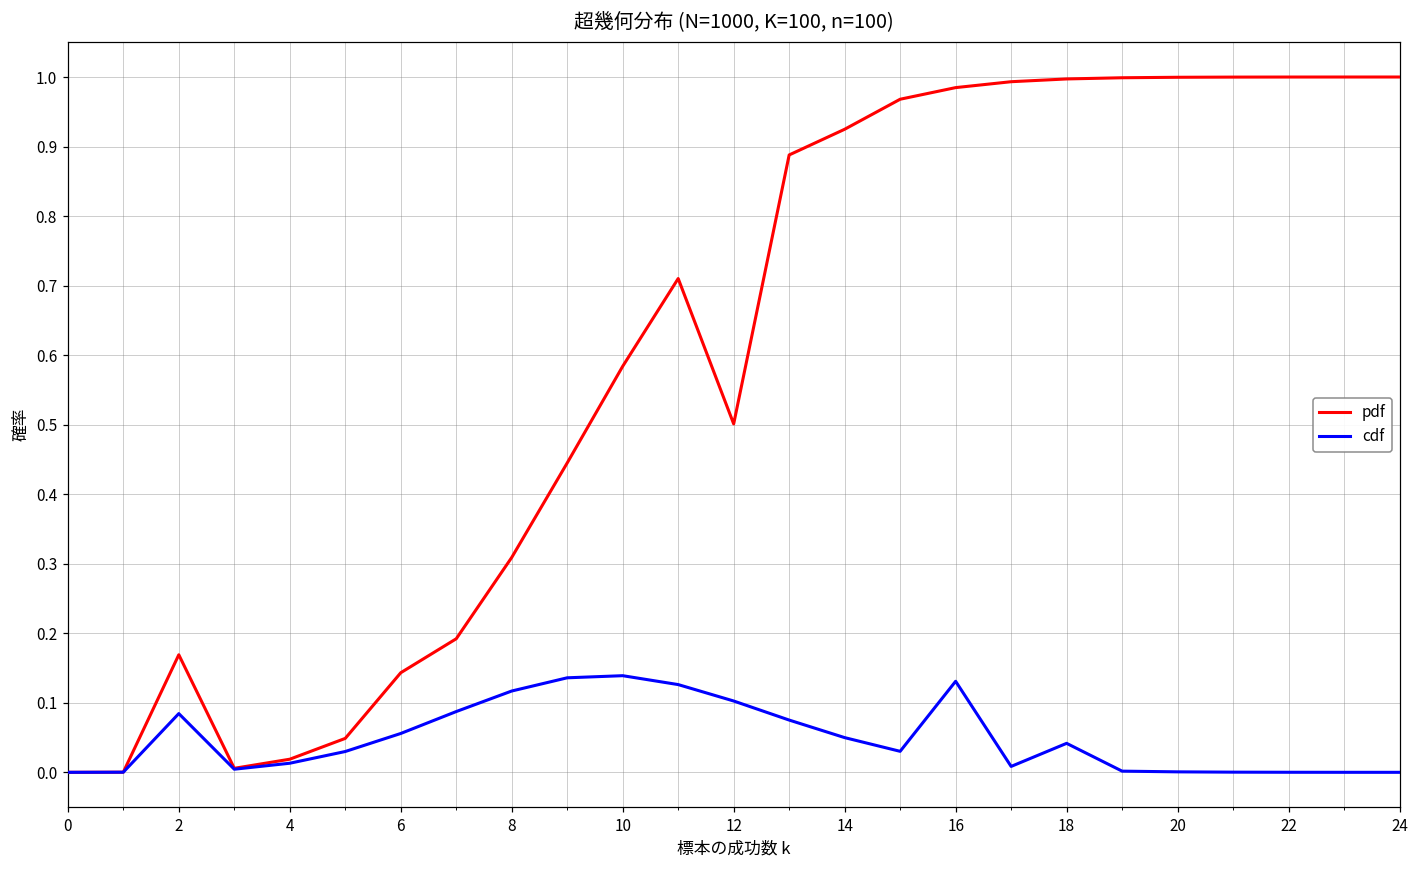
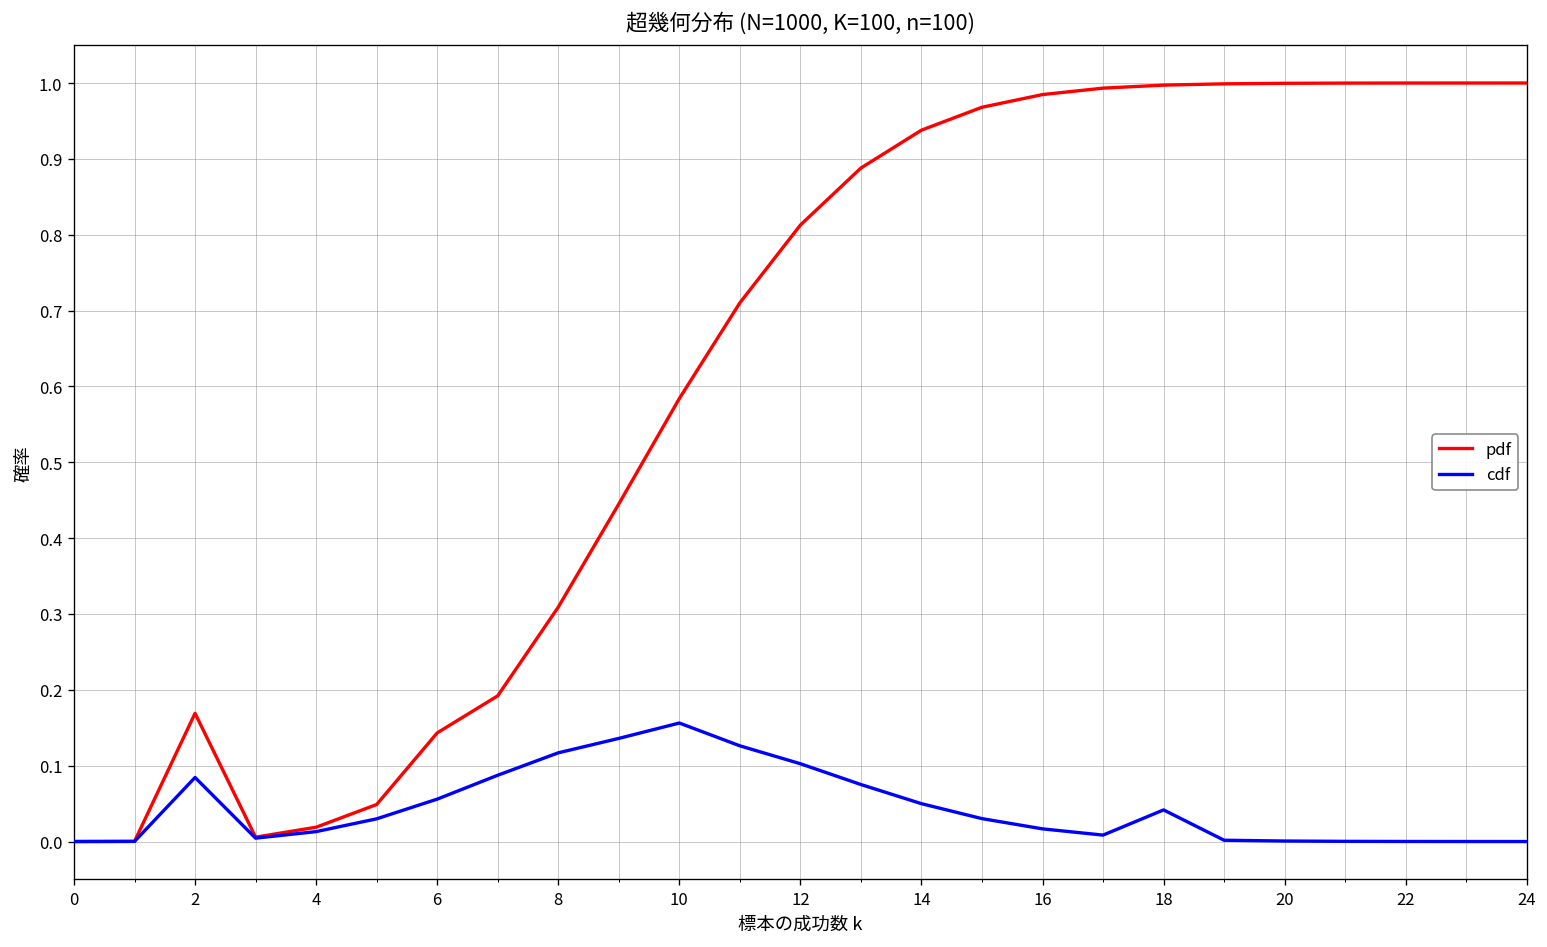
cdf, 10: 0.14 -> 0.16
pdf, 12: 0.50 -> 0.81
pdf, 14: 0.92 -> 0.94
cdf, 16: 0.13 -> 0.02
